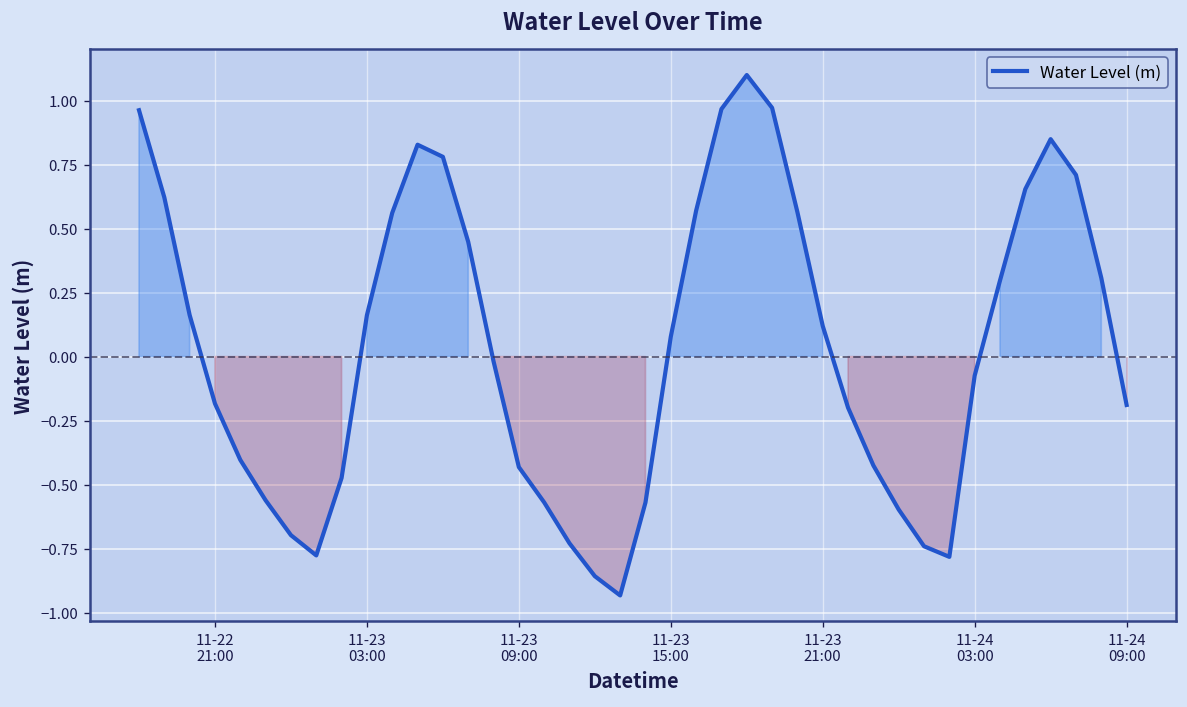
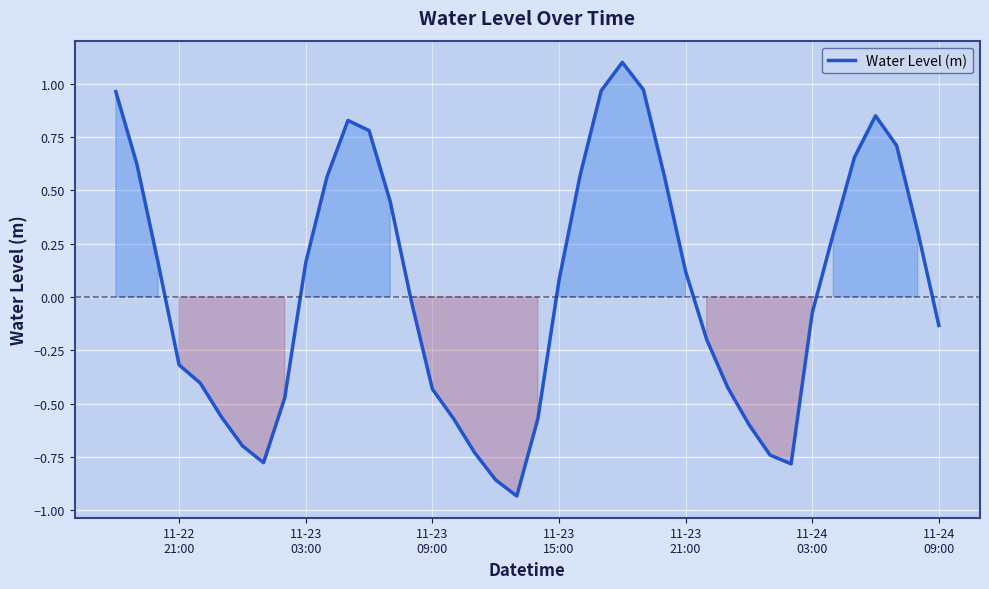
11-22 21:00: -0.18 -> -0.32
11-24 09:00: -0.19 -> -0.13
